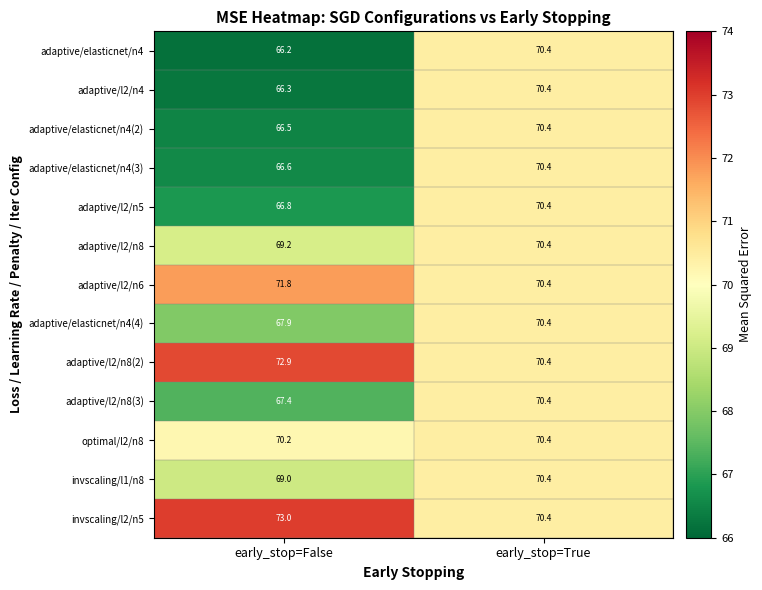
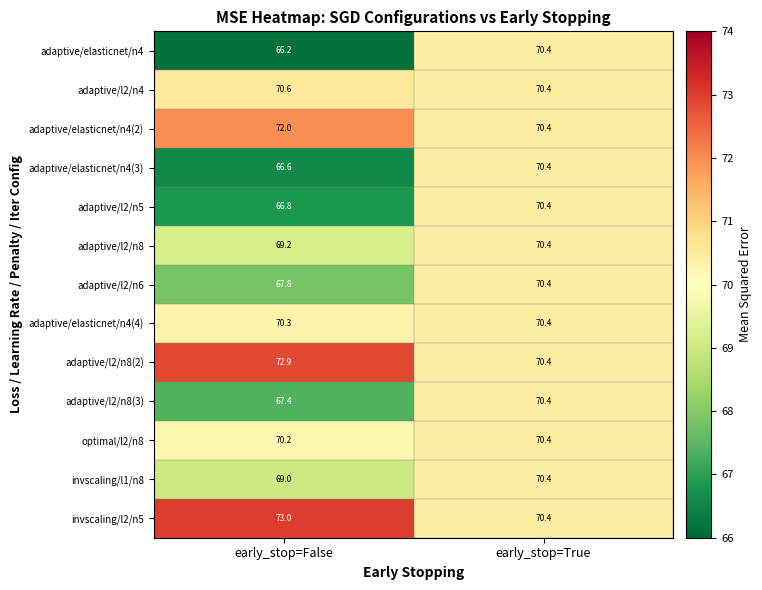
adaptive/l2/n4, early_stop=False: 66.3 -> 70.6
adaptive/elasticnet/n4(2), early_stop=False: 66.5 -> 72.0
adaptive/l2/n6, early_stop=False: 71.8 -> 67.8
adaptive/elasticnet/n4(4), early_stop=False: 67.9 -> 70.3
